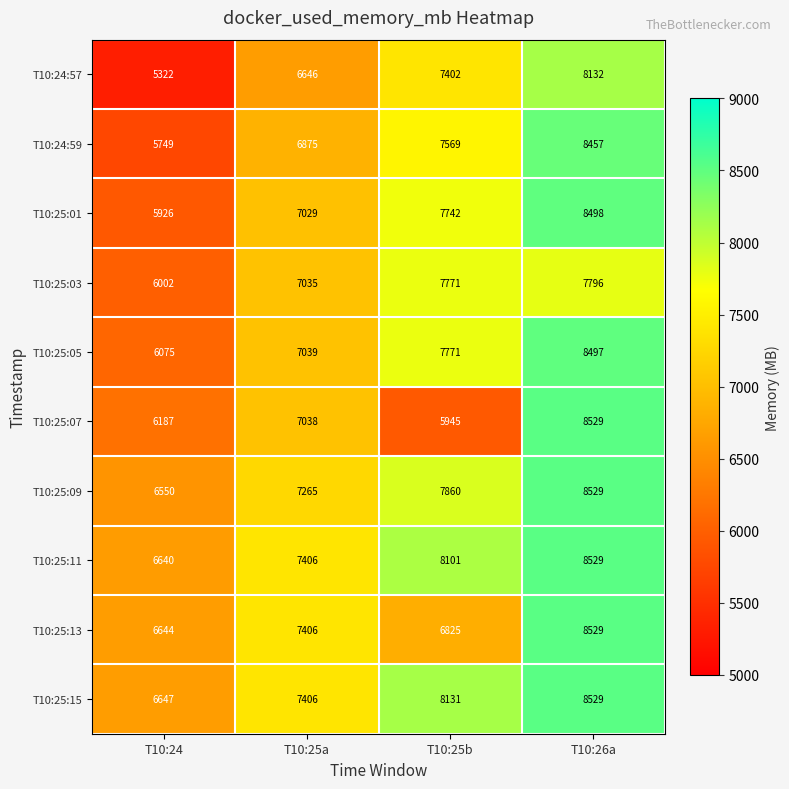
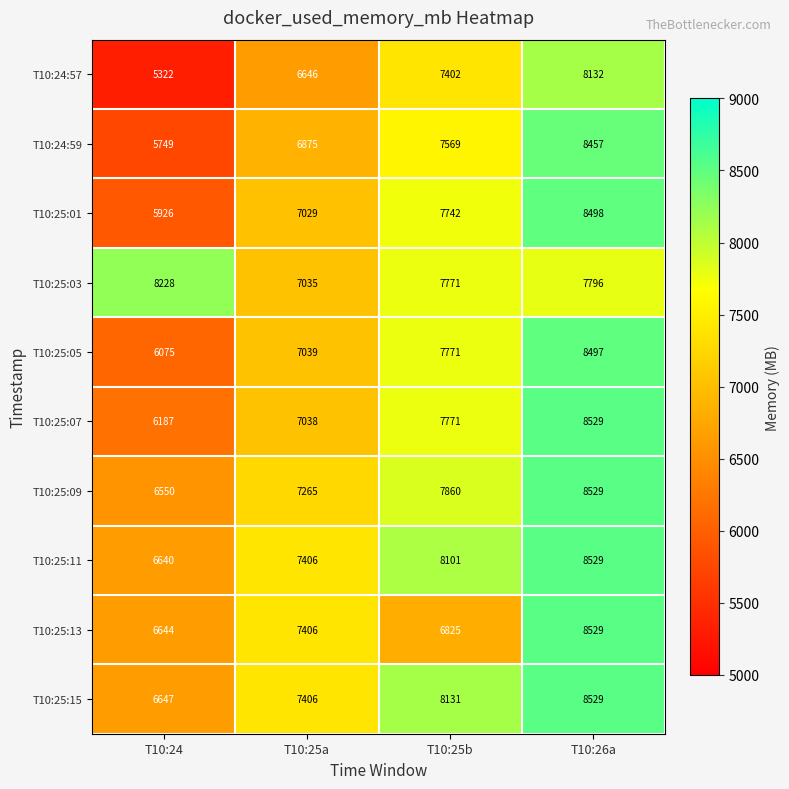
T10:25:03, T10:24: 6002 -> 8228
T10:25:07, T10:25b: 5945 -> 7771
